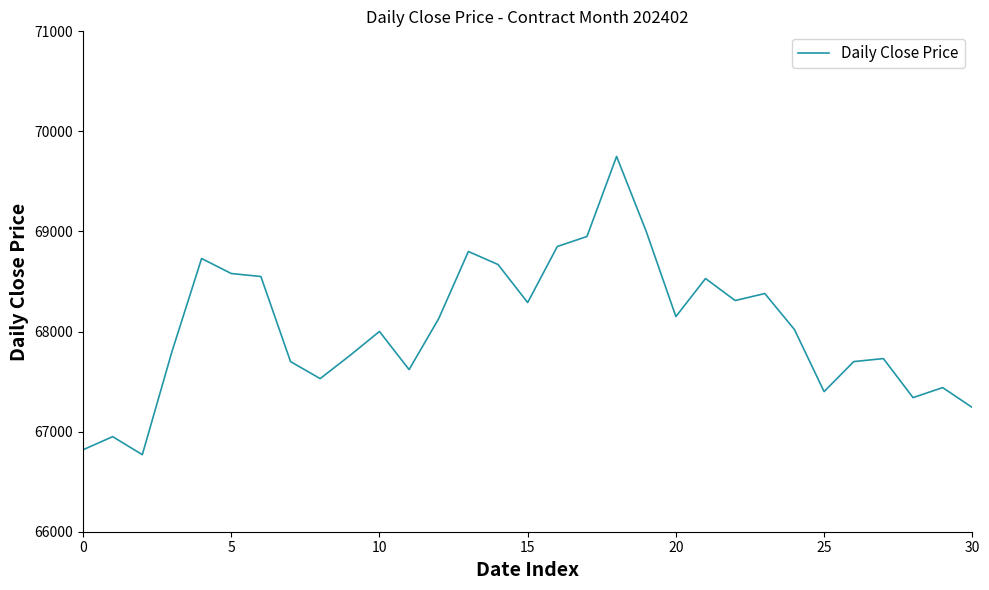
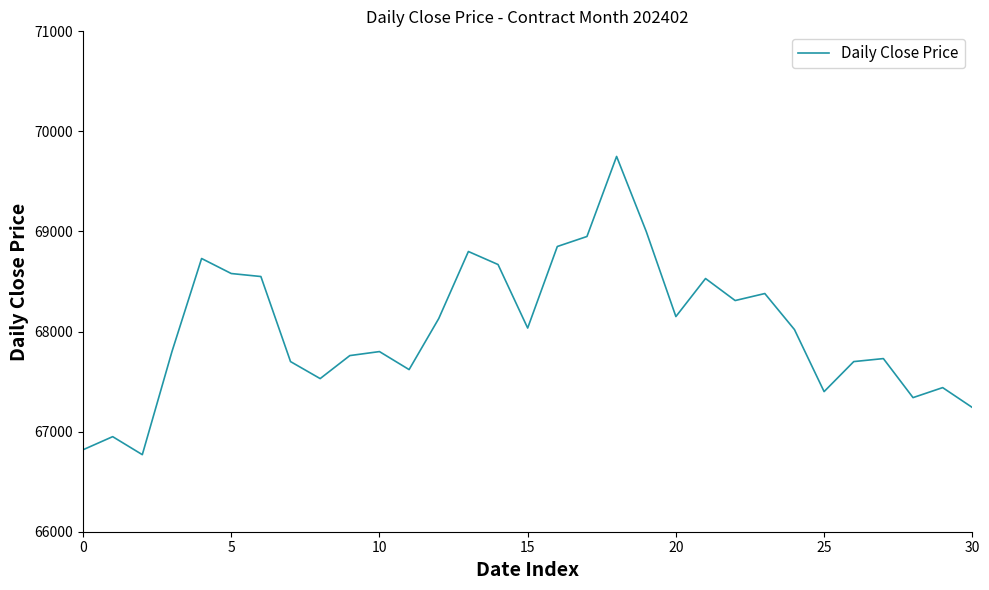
10: 68000 -> 67800
15: 68290 -> 68040
